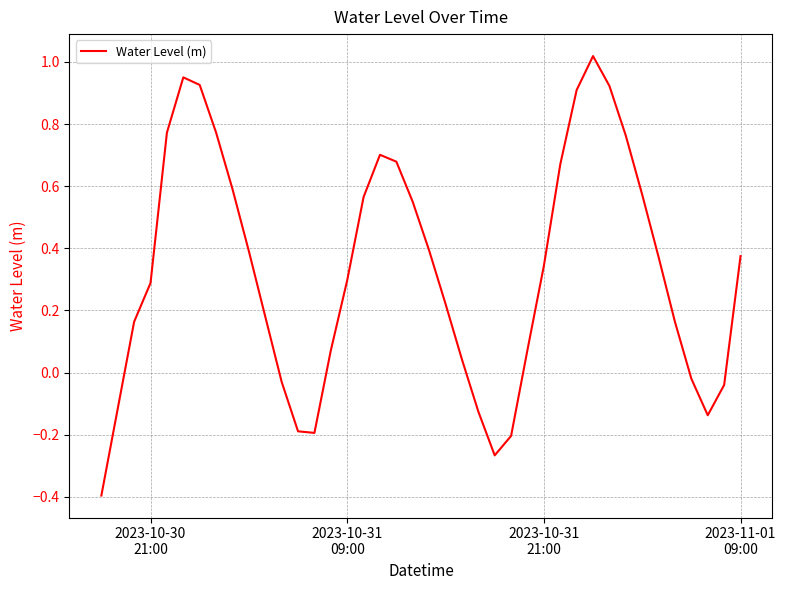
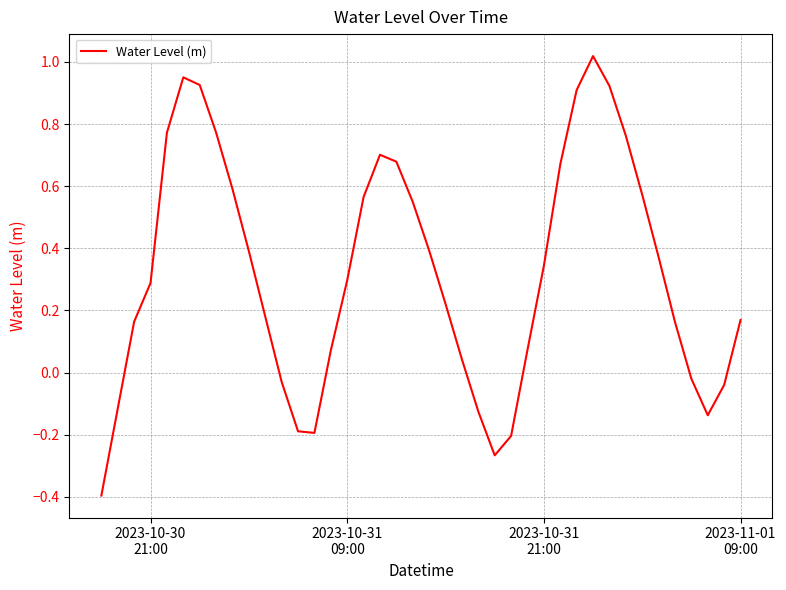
2023-11-01 09:00: 0.37 -> 0.17
